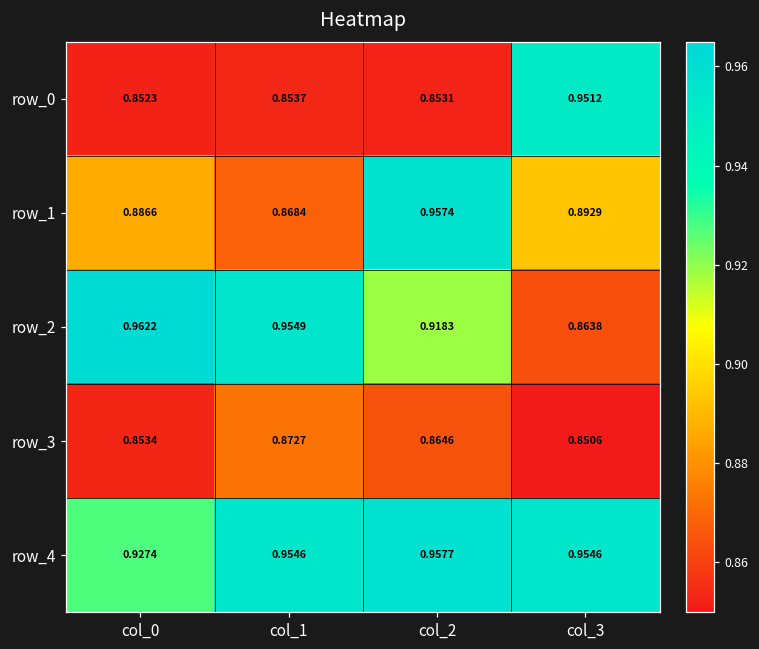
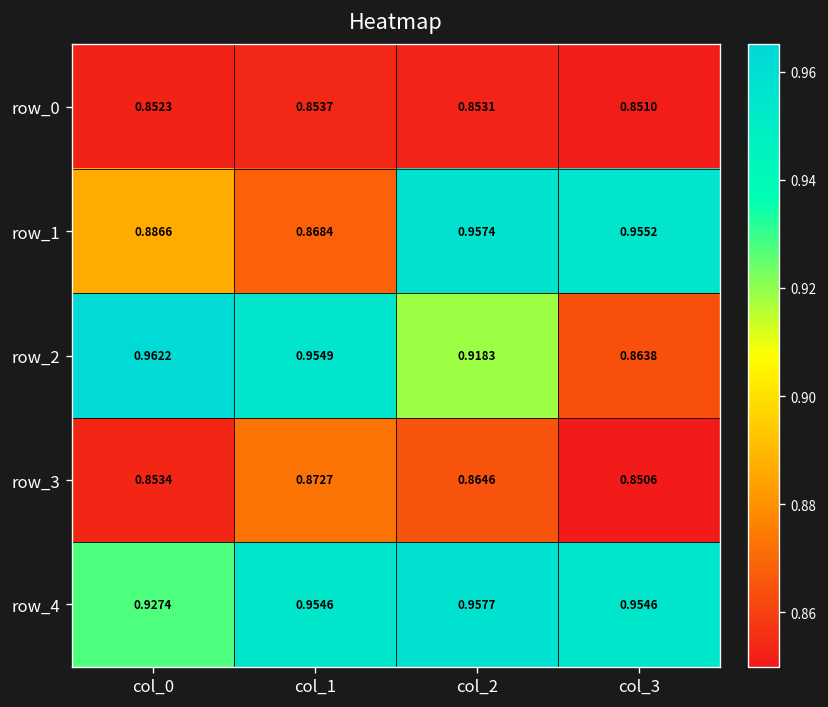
row_0, col_3: 0.9512 -> 0.8510
row_1, col_3: 0.8929 -> 0.9552
